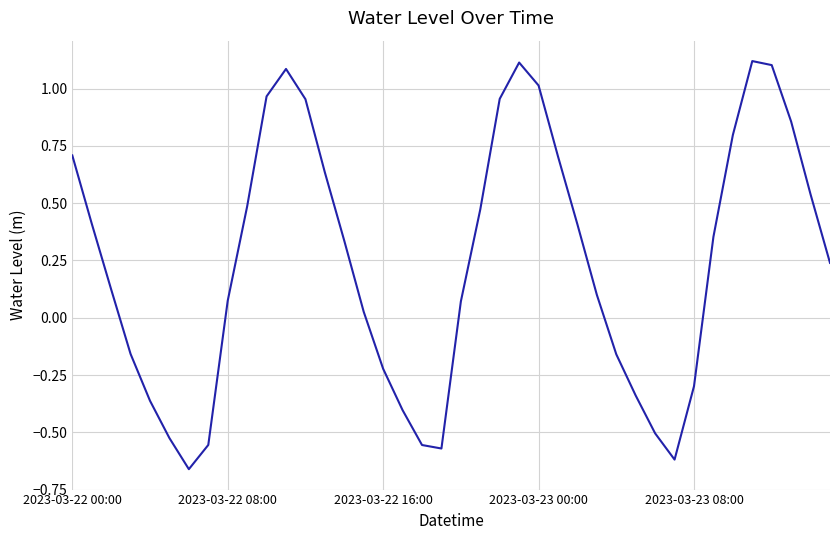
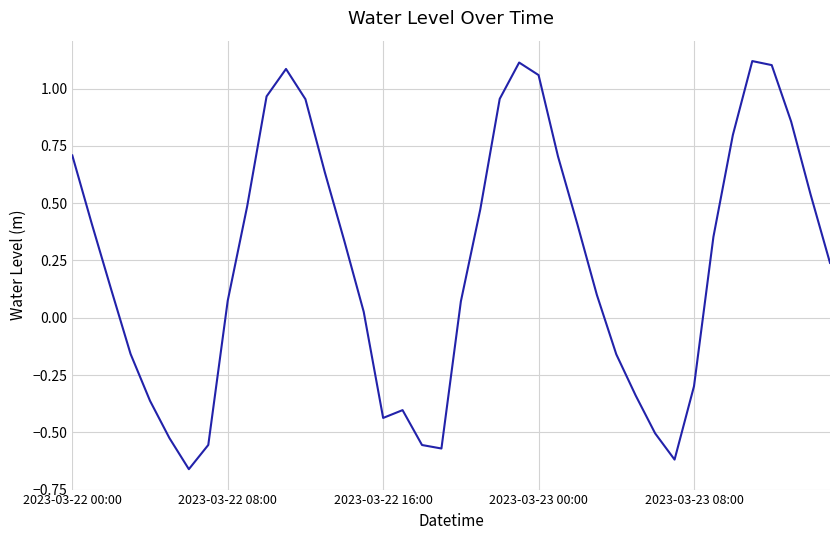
2023-03-22 16:00: -0.22 -> -0.44
2023-03-23 00:00: 1.01 -> 1.06
